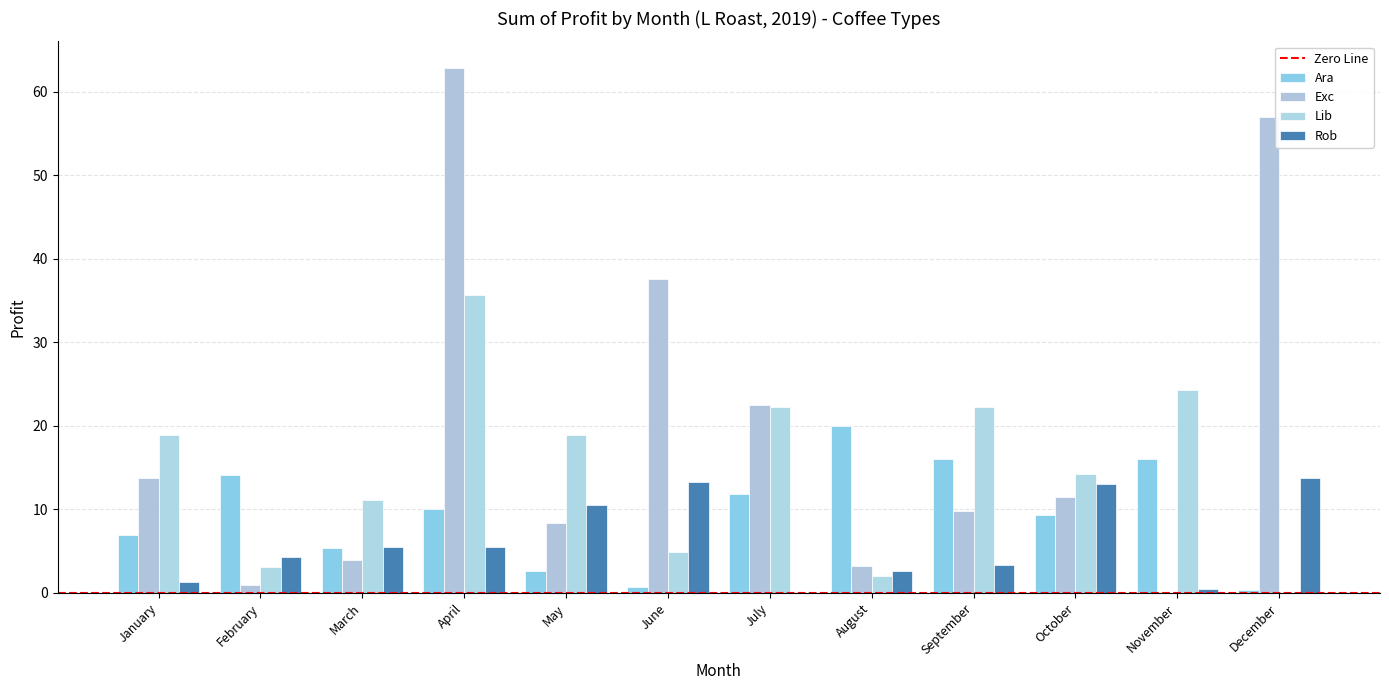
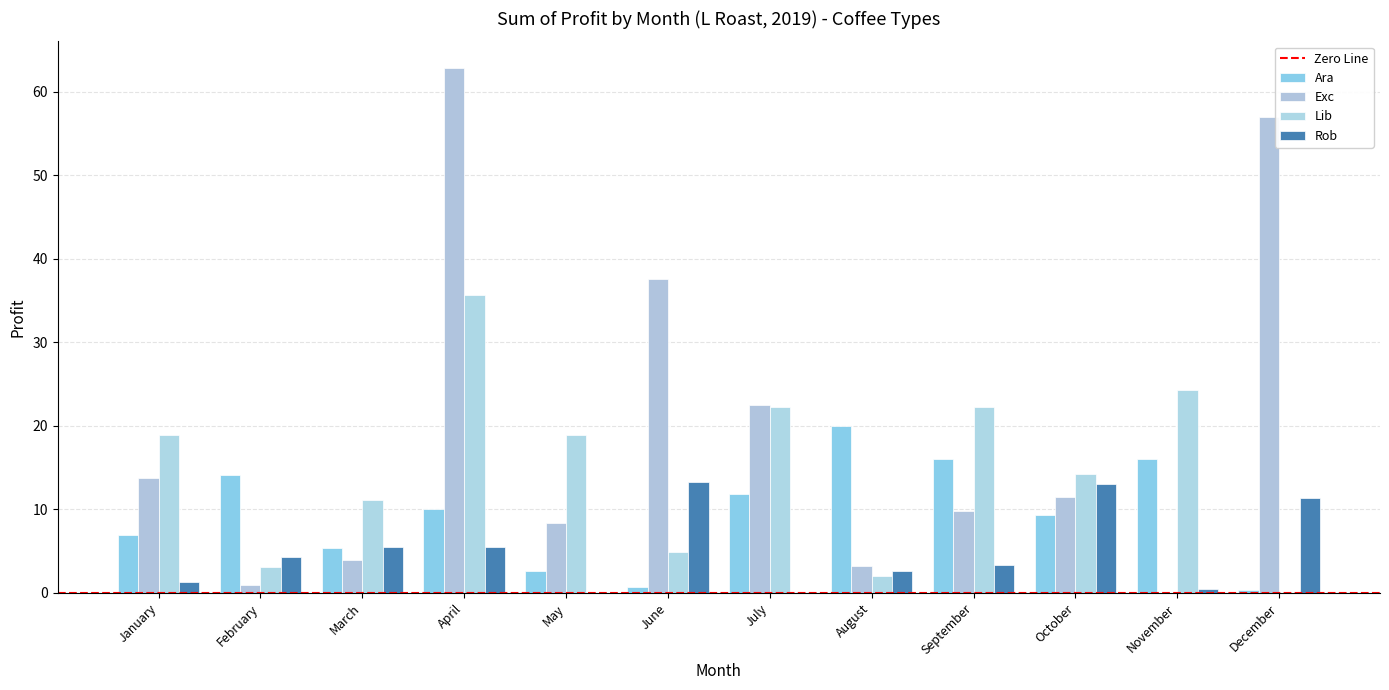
Rob, May: 11 -> 0
Rob, December: 14 -> 11
